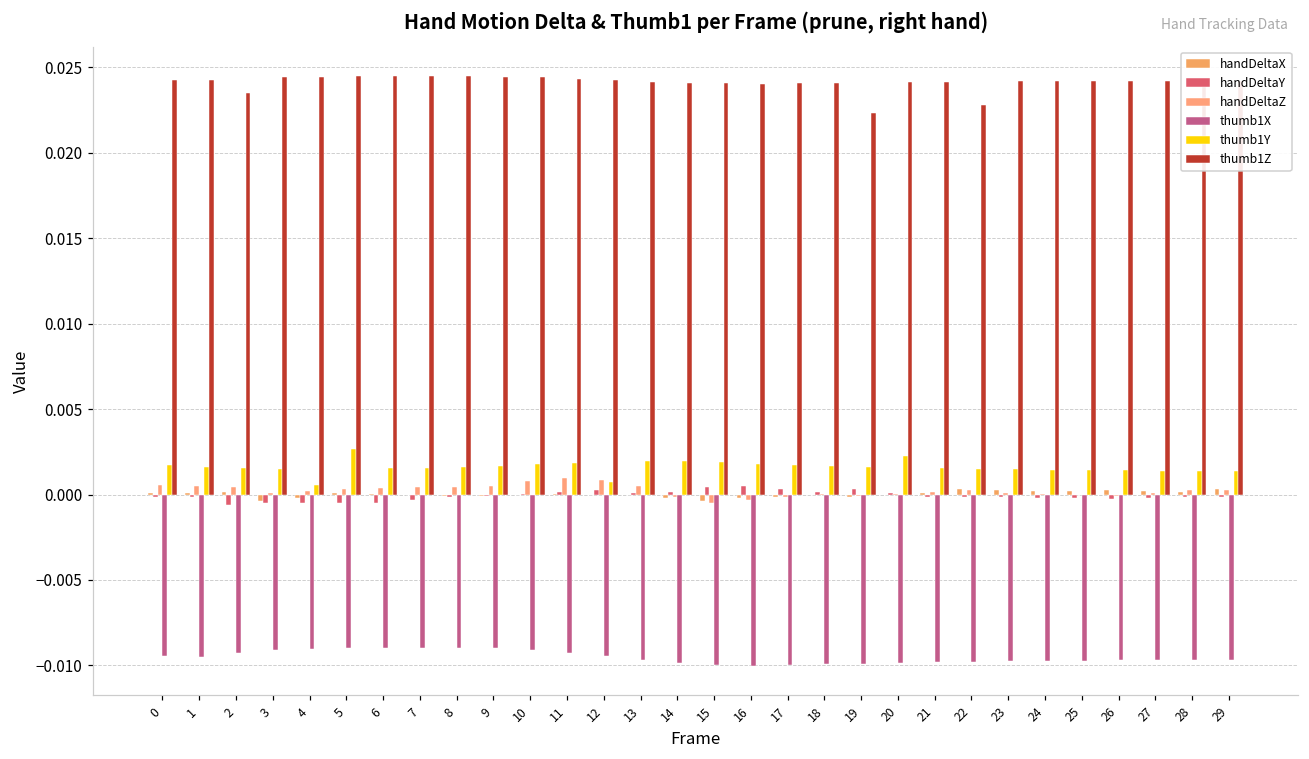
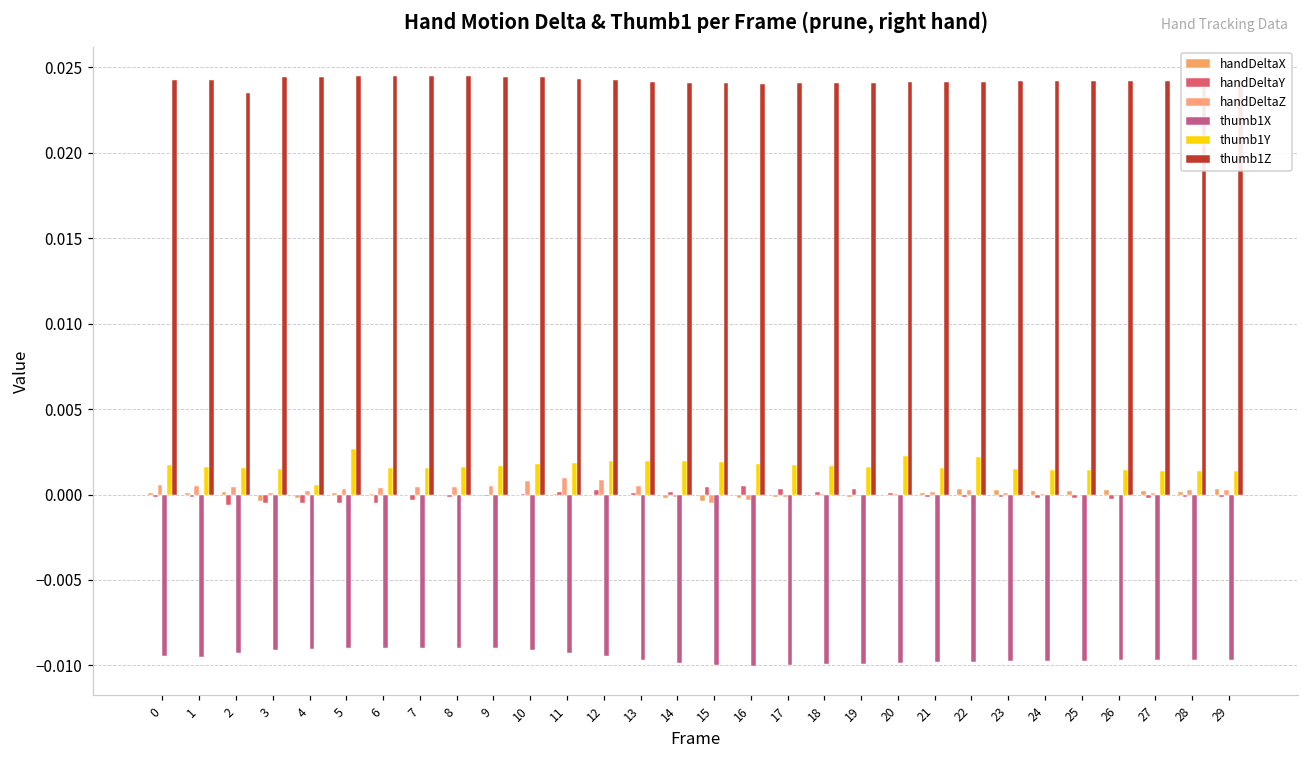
thumb1Y, 12: 0.0008 -> 0.0019
thumb1Z, 19: 0.0223 -> 0.0241
thumb1Y, 22: 0.0015 -> 0.0022
thumb1Z, 22: 0.0228 -> 0.0242
